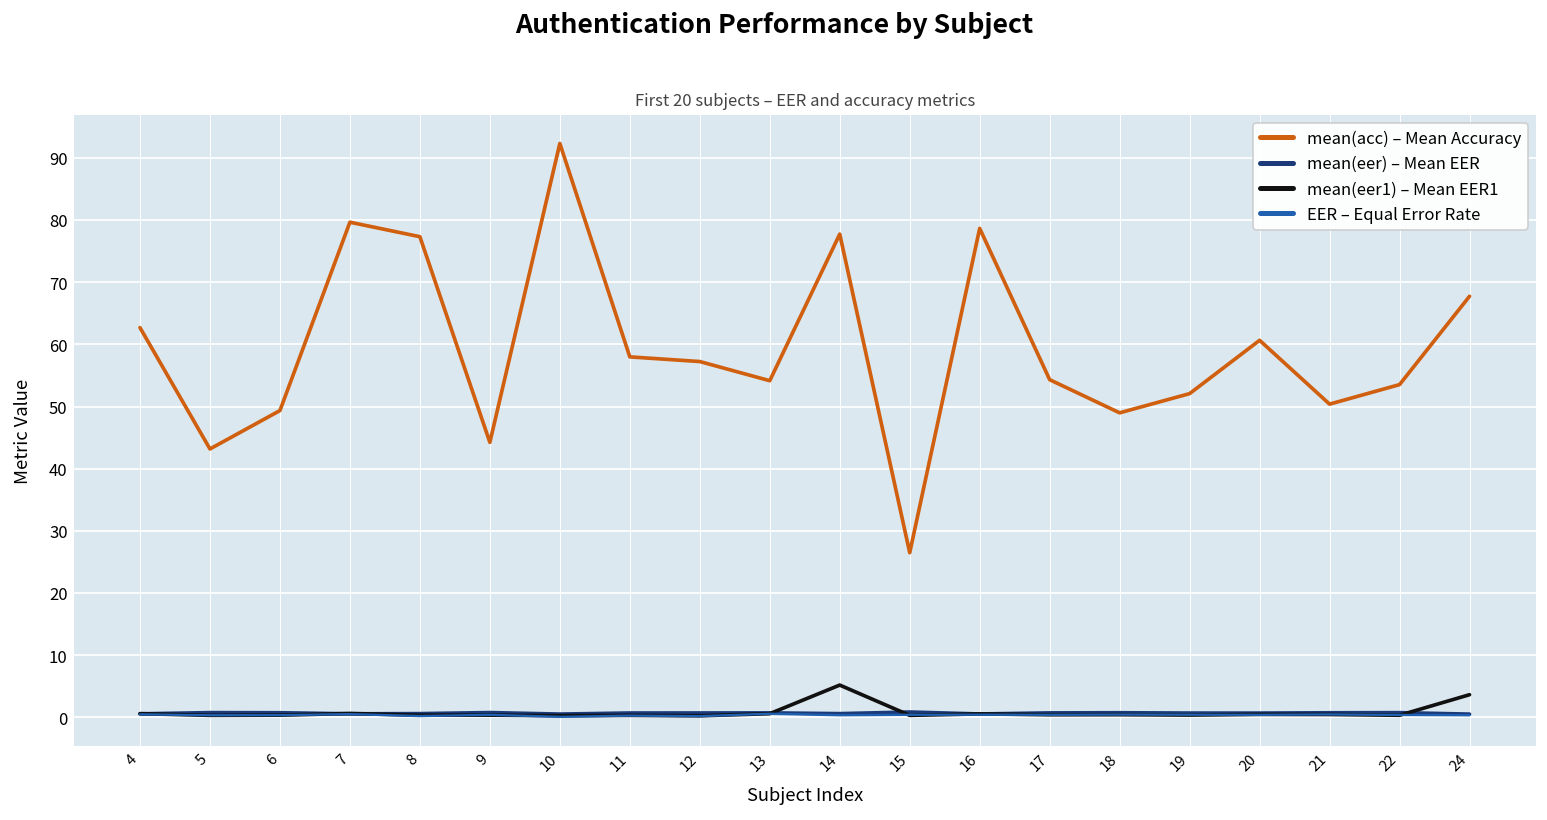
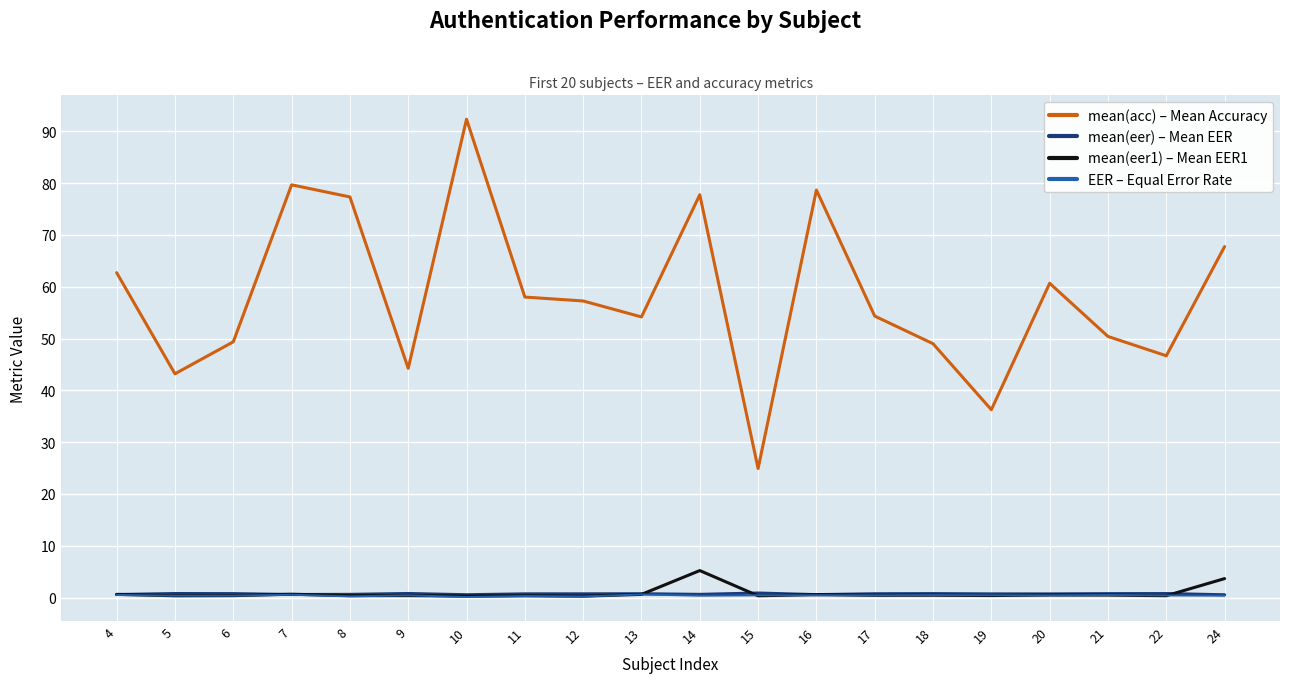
mean(acc) – Mean Accuracy, 15: 27 -> 25
mean(acc) – Mean Accuracy, 19: 52 -> 36
mean(acc) – Mean Accuracy, 22: 54 -> 47
